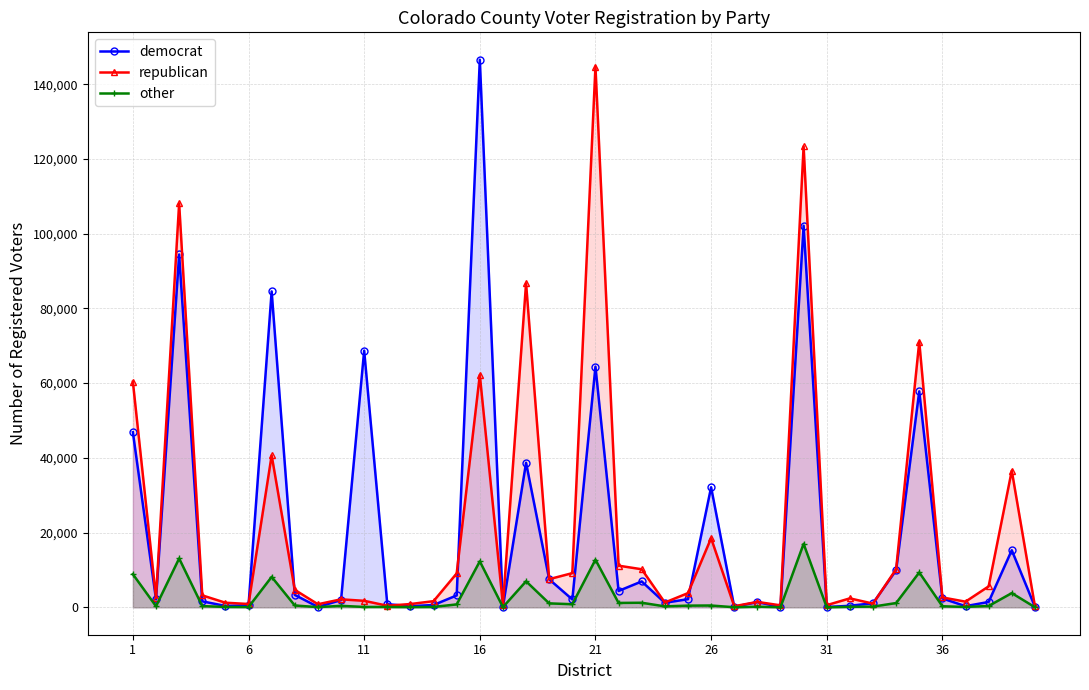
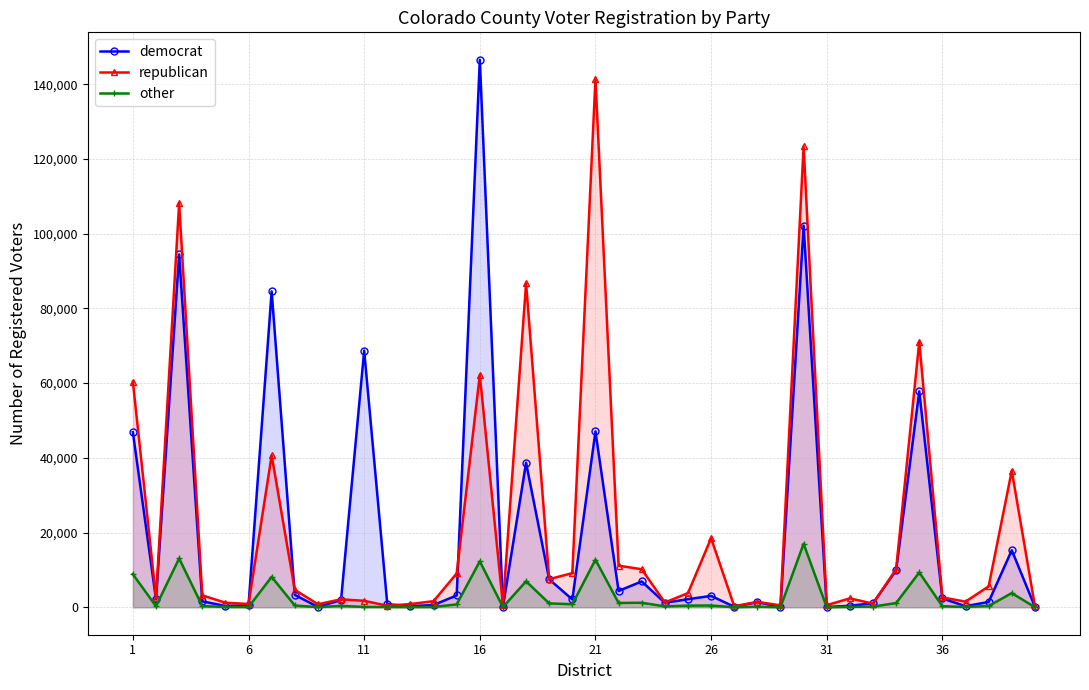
democrat, 21: 64,000 -> 47,000
republican, 21: 145,000 -> 141,000
democrat, 26: 32,000 -> 3,000
